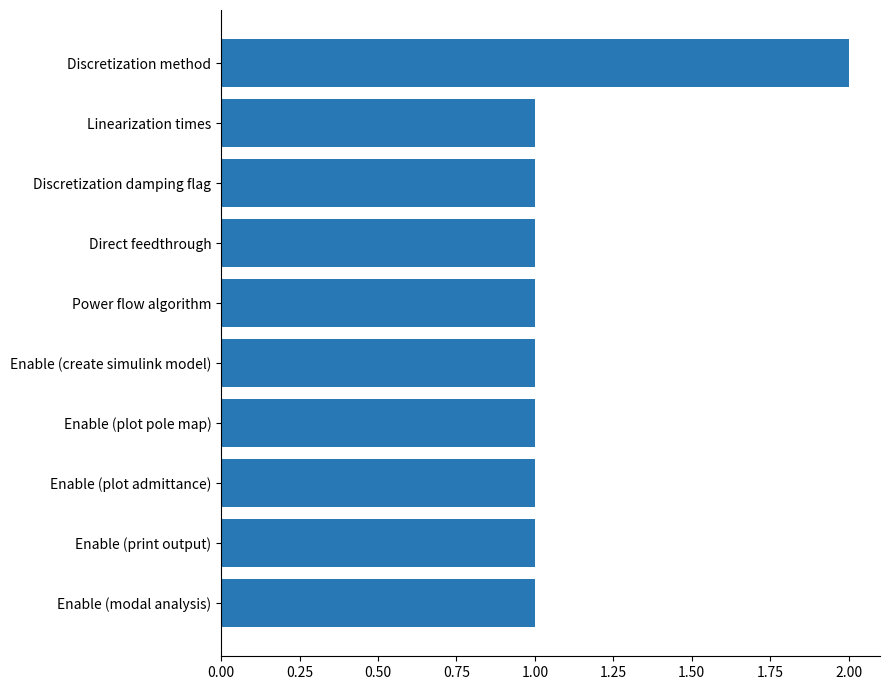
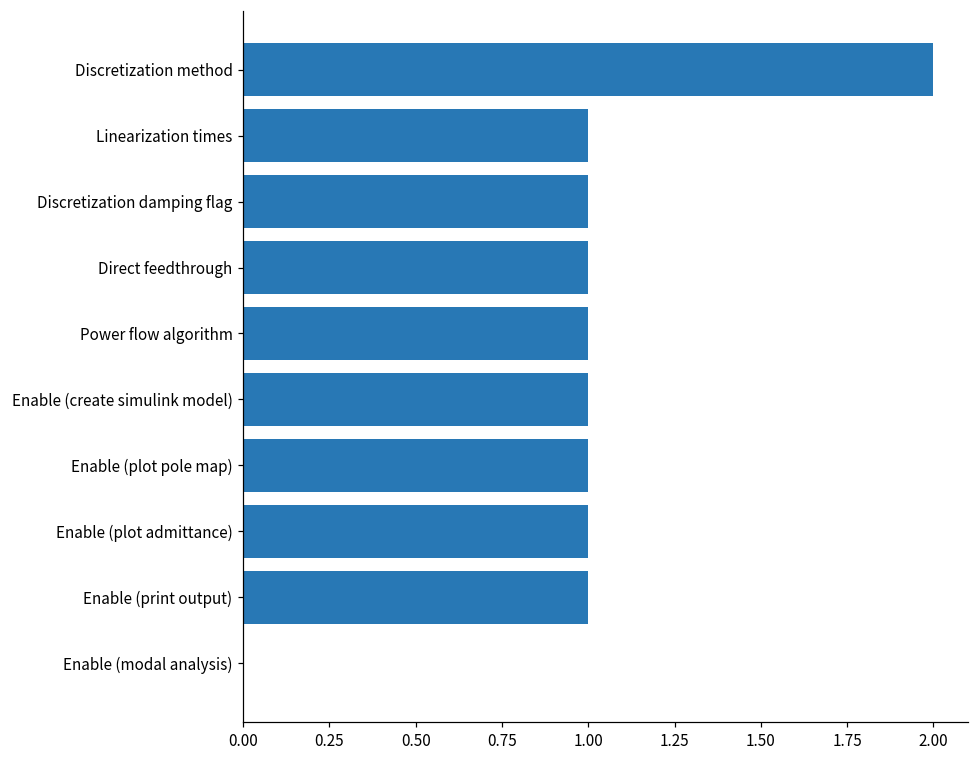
Enable (modal analysis): 1 -> 0
